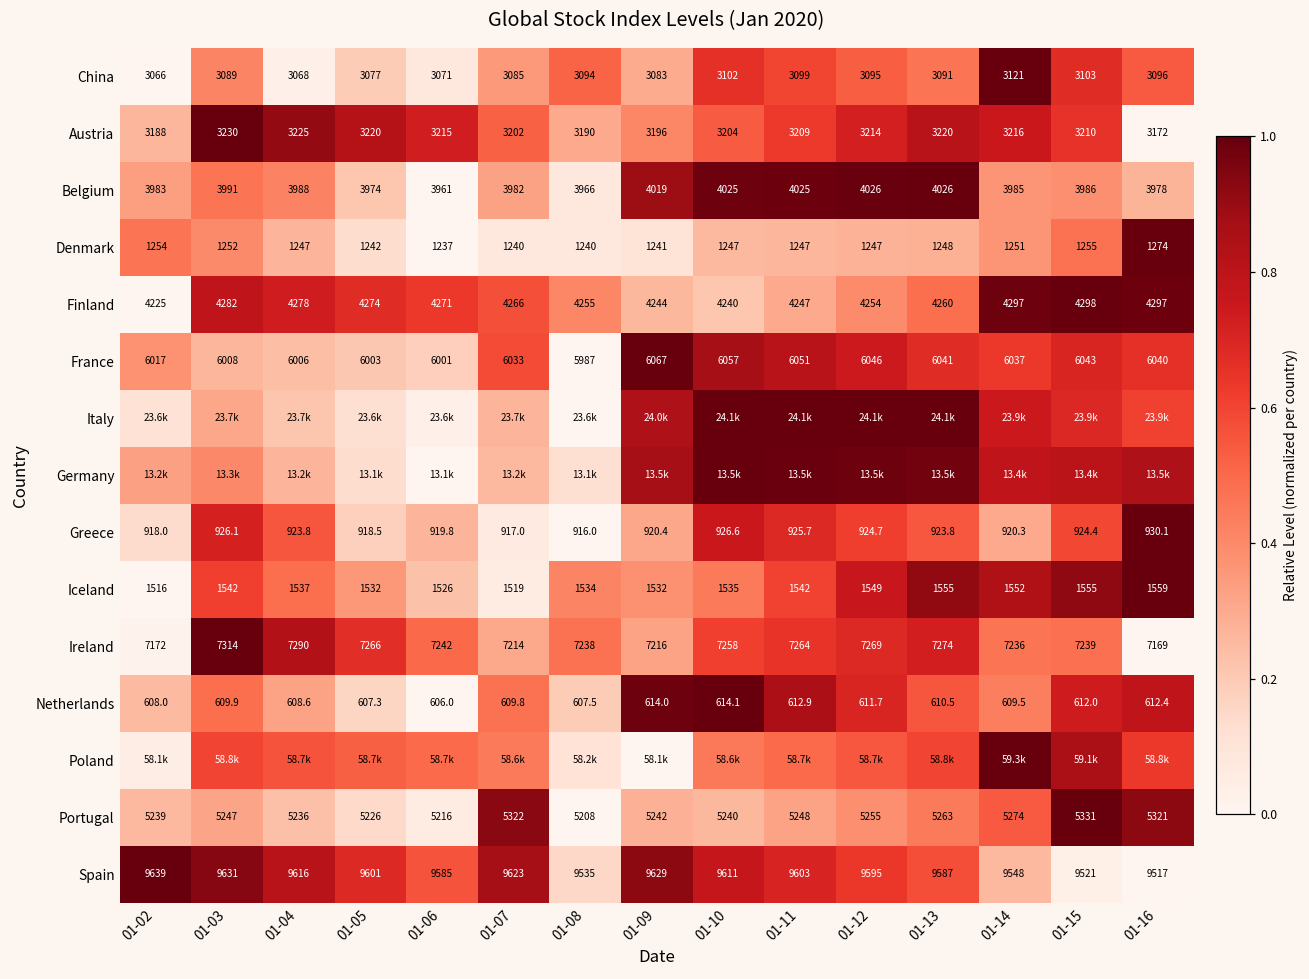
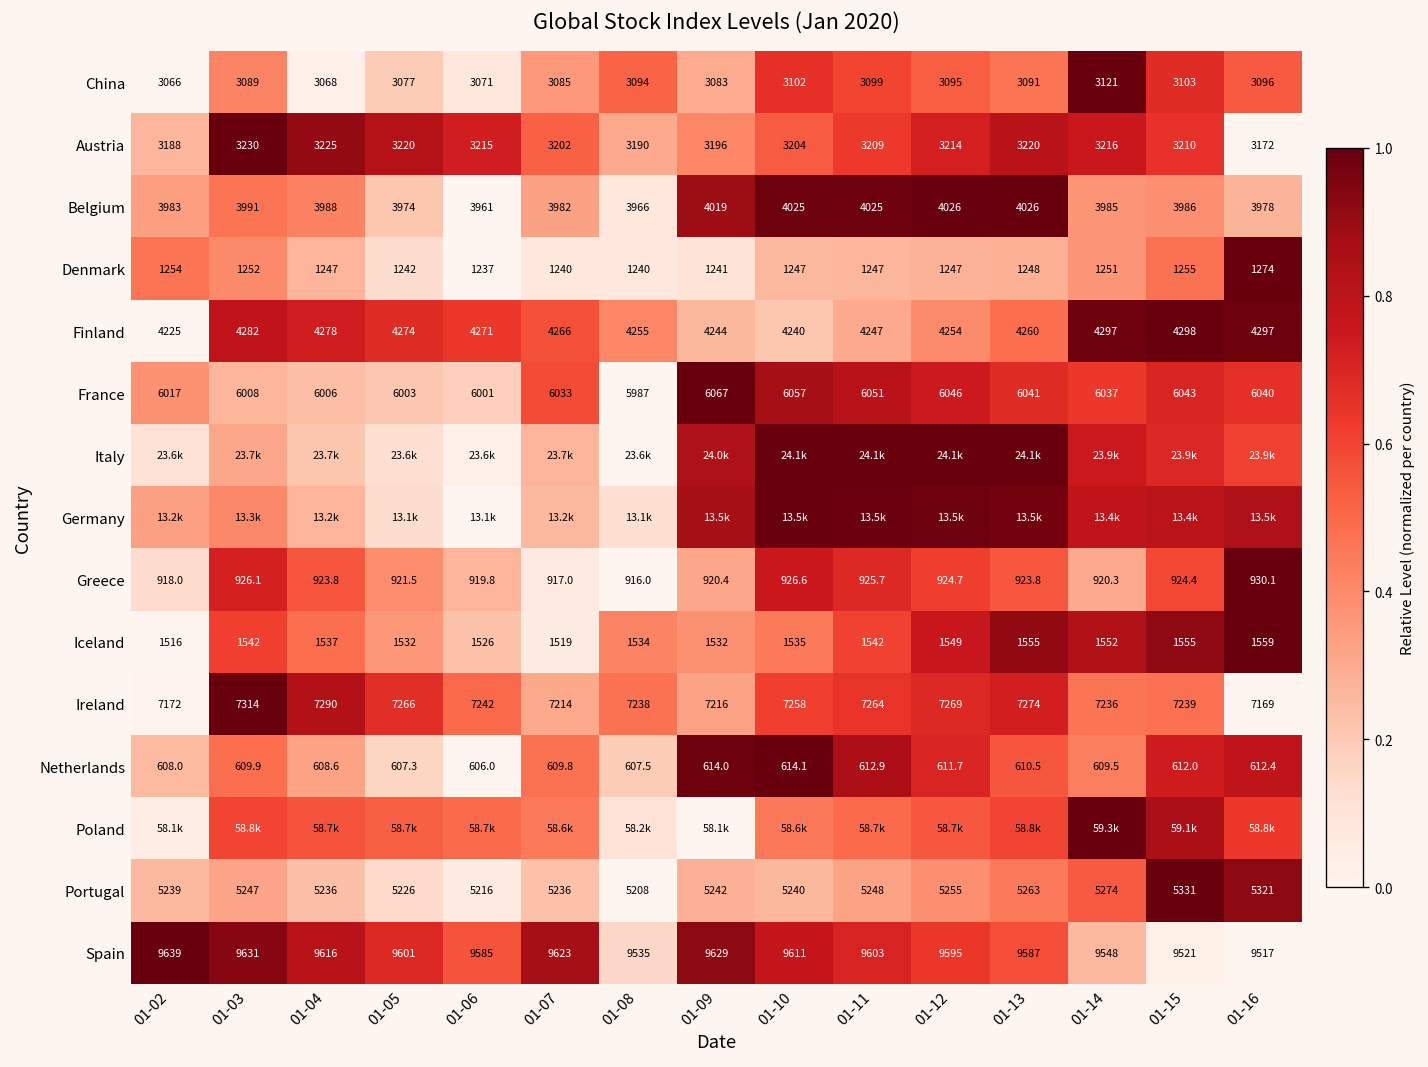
Greece, 01-05: 918.5 -> 921.5
Portugal, 01-07: 5322 -> 5236
